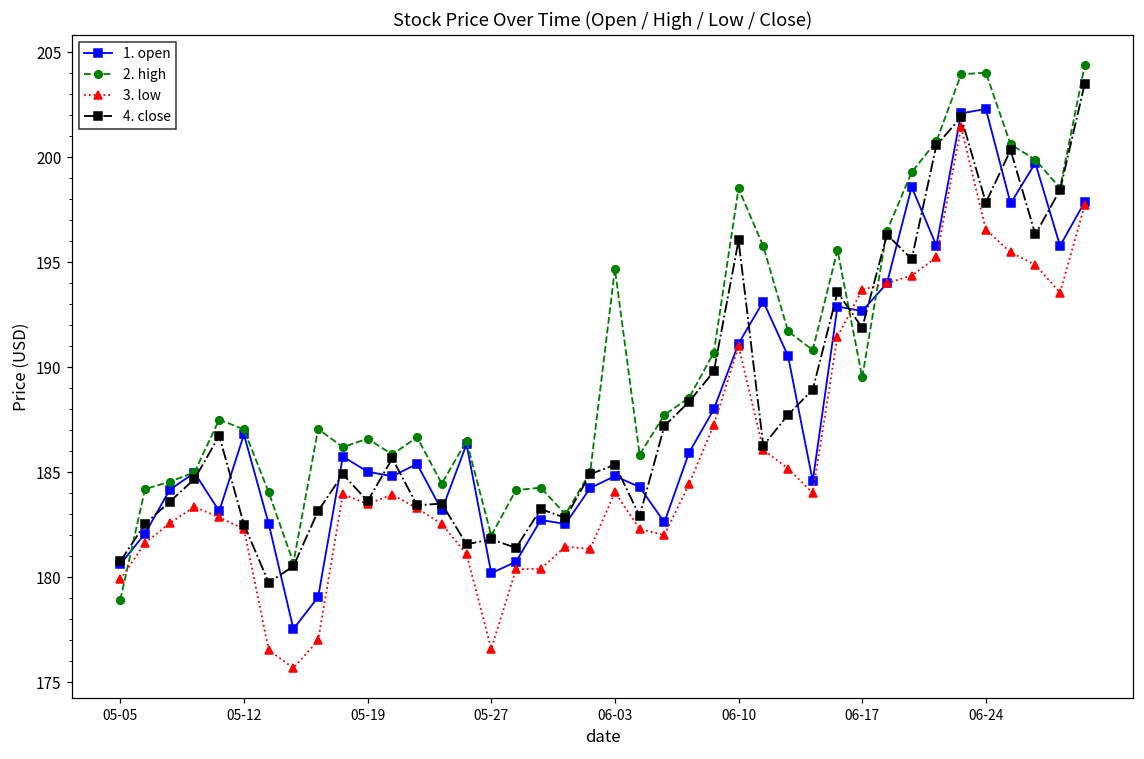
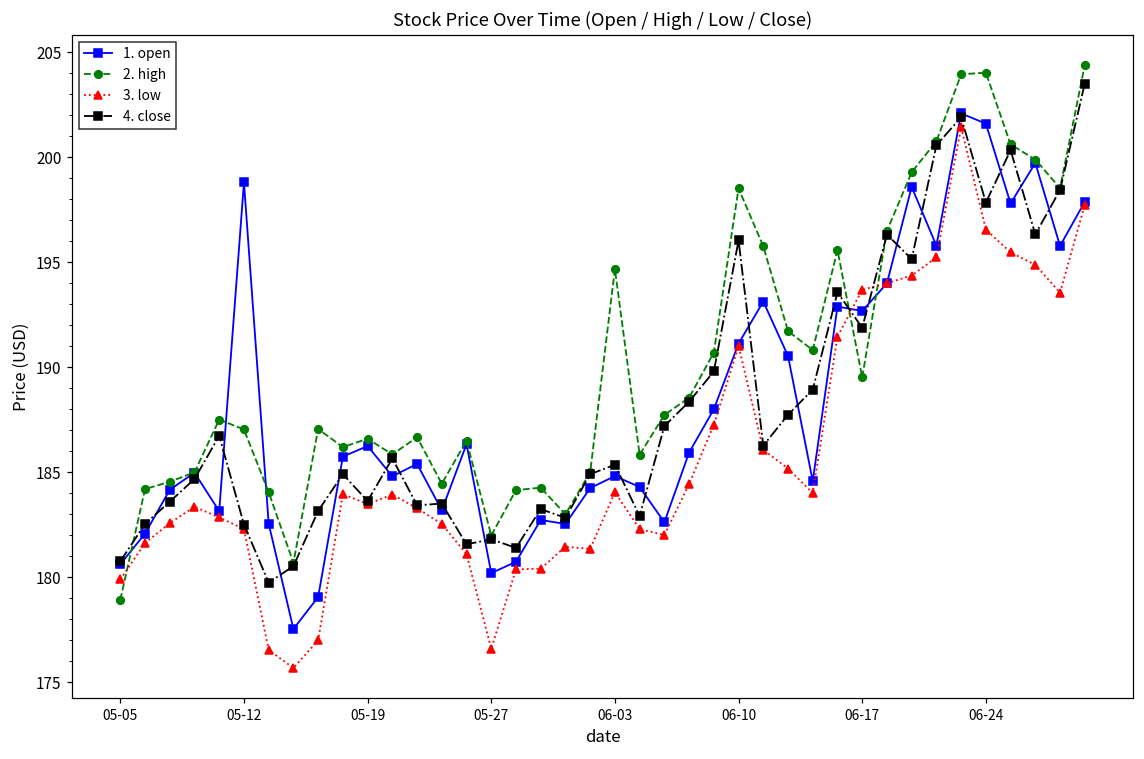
1. open, 05-12: 186.8 -> 198.8
1. open, 05-19: 185.0 -> 186.3
1. open, 06-24: 202.3 -> 201.6
